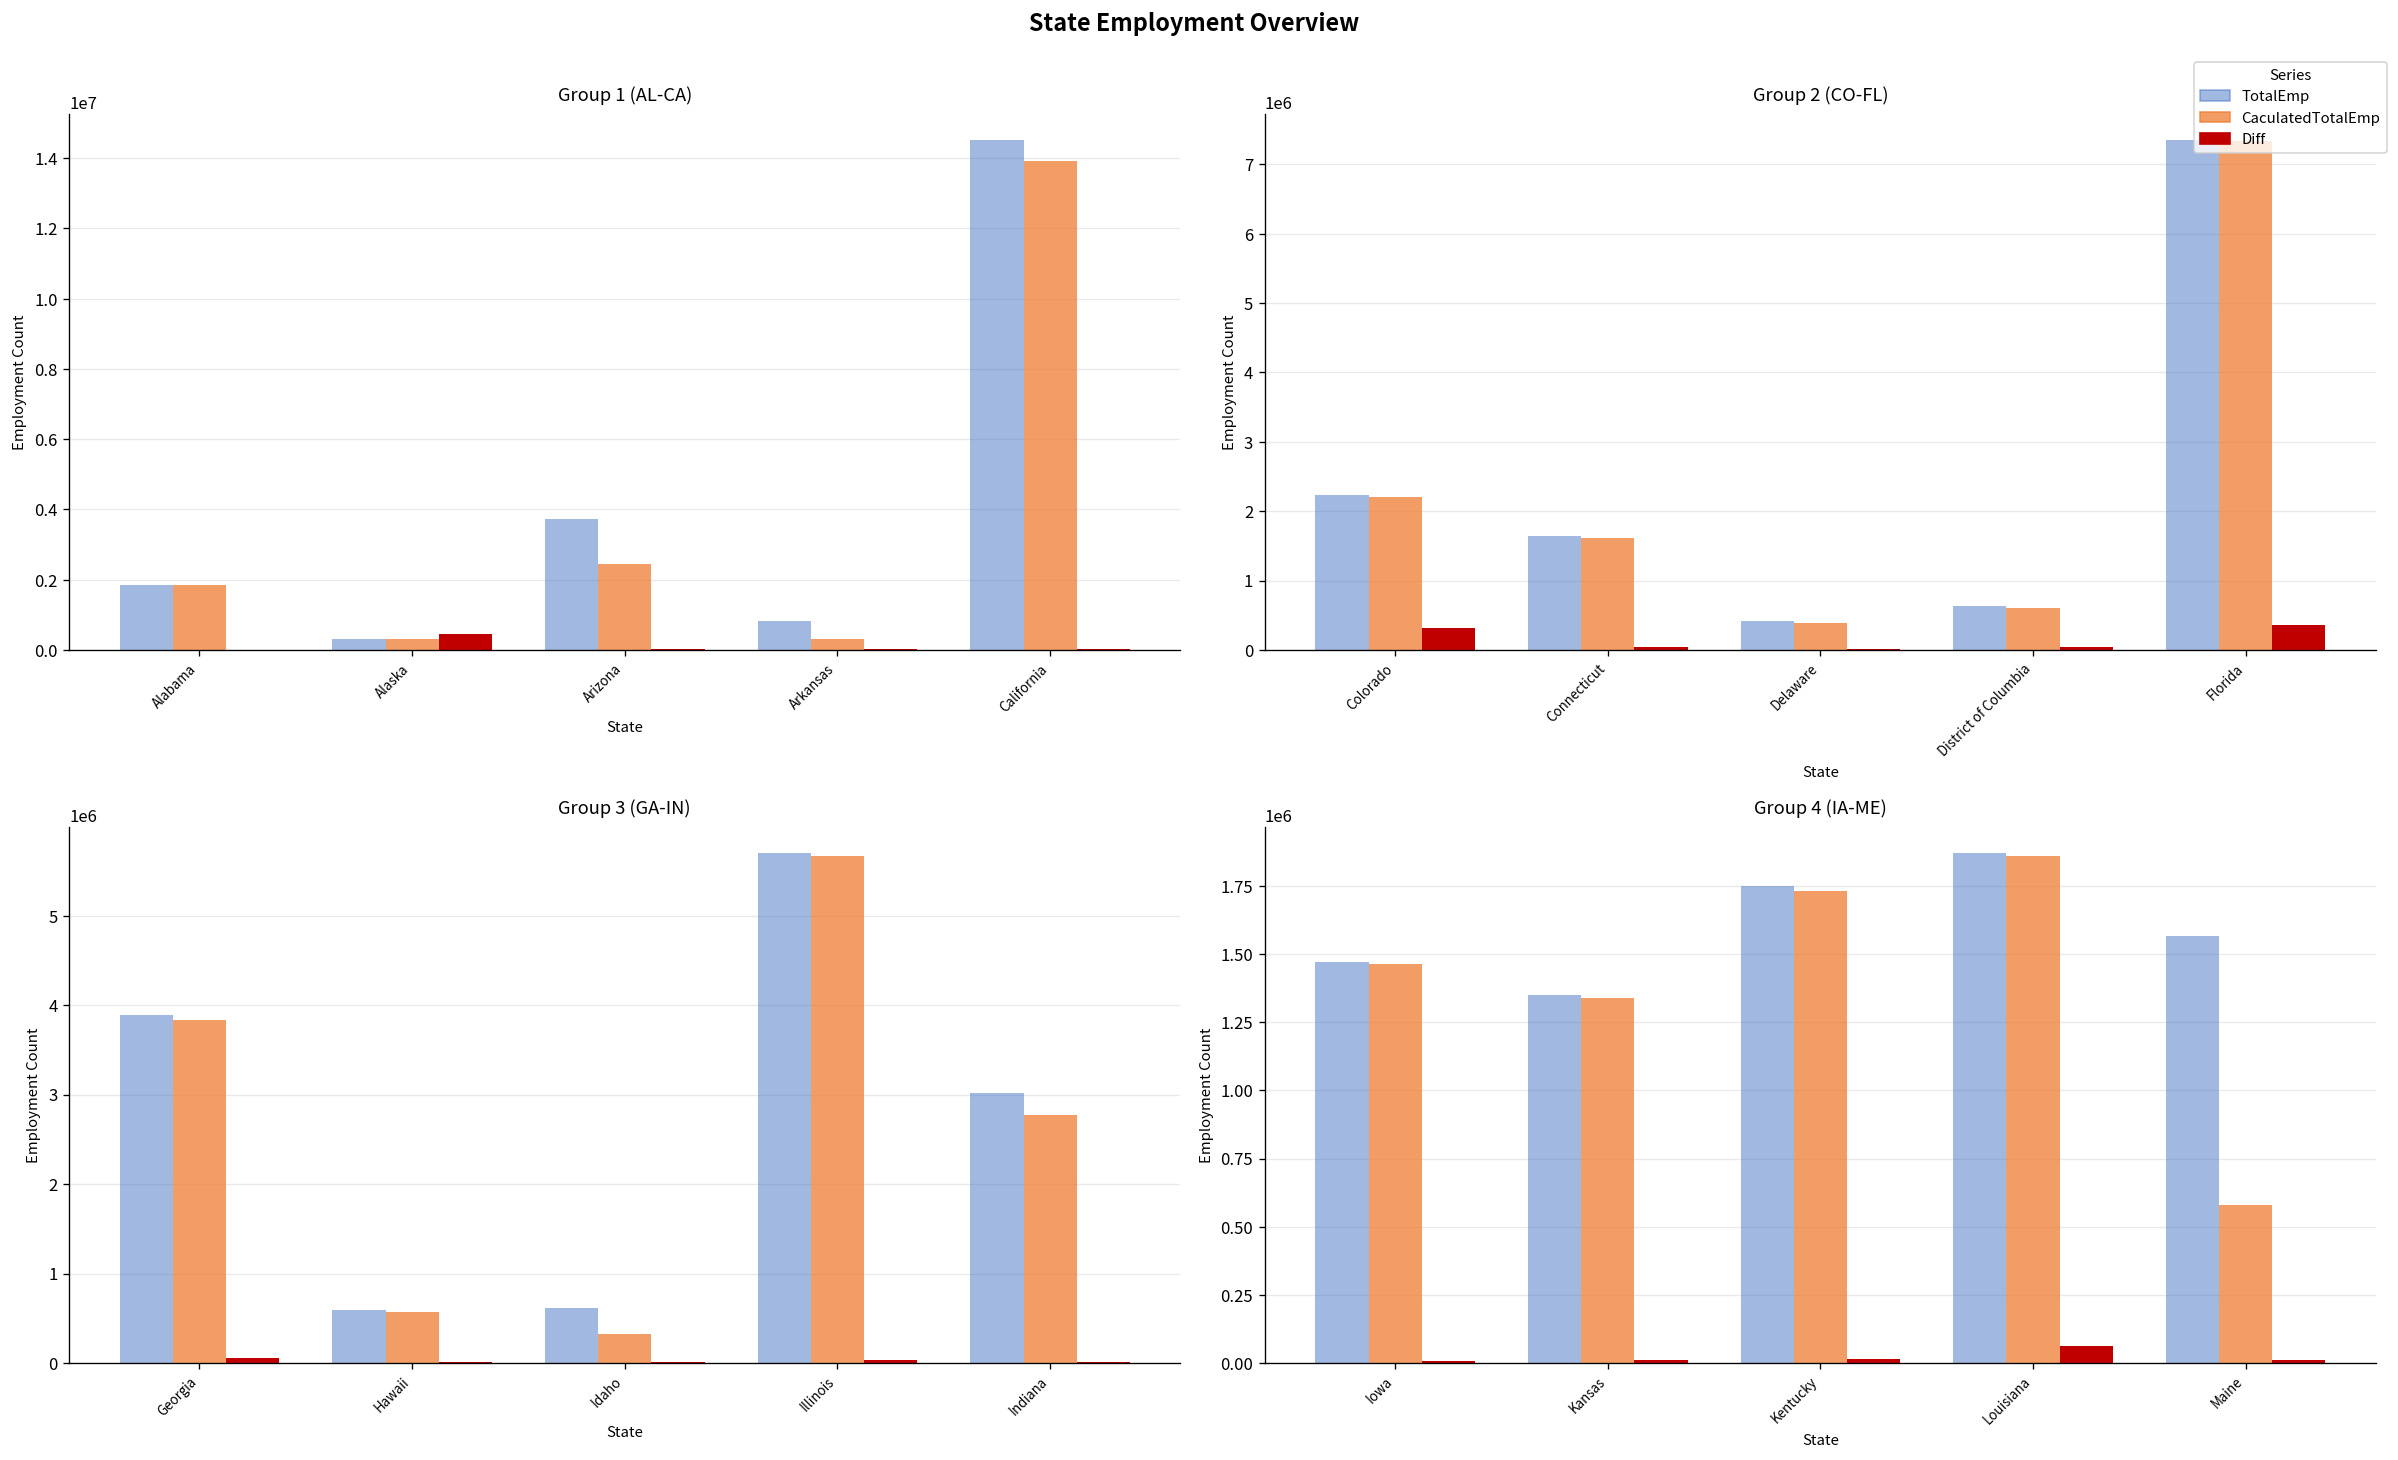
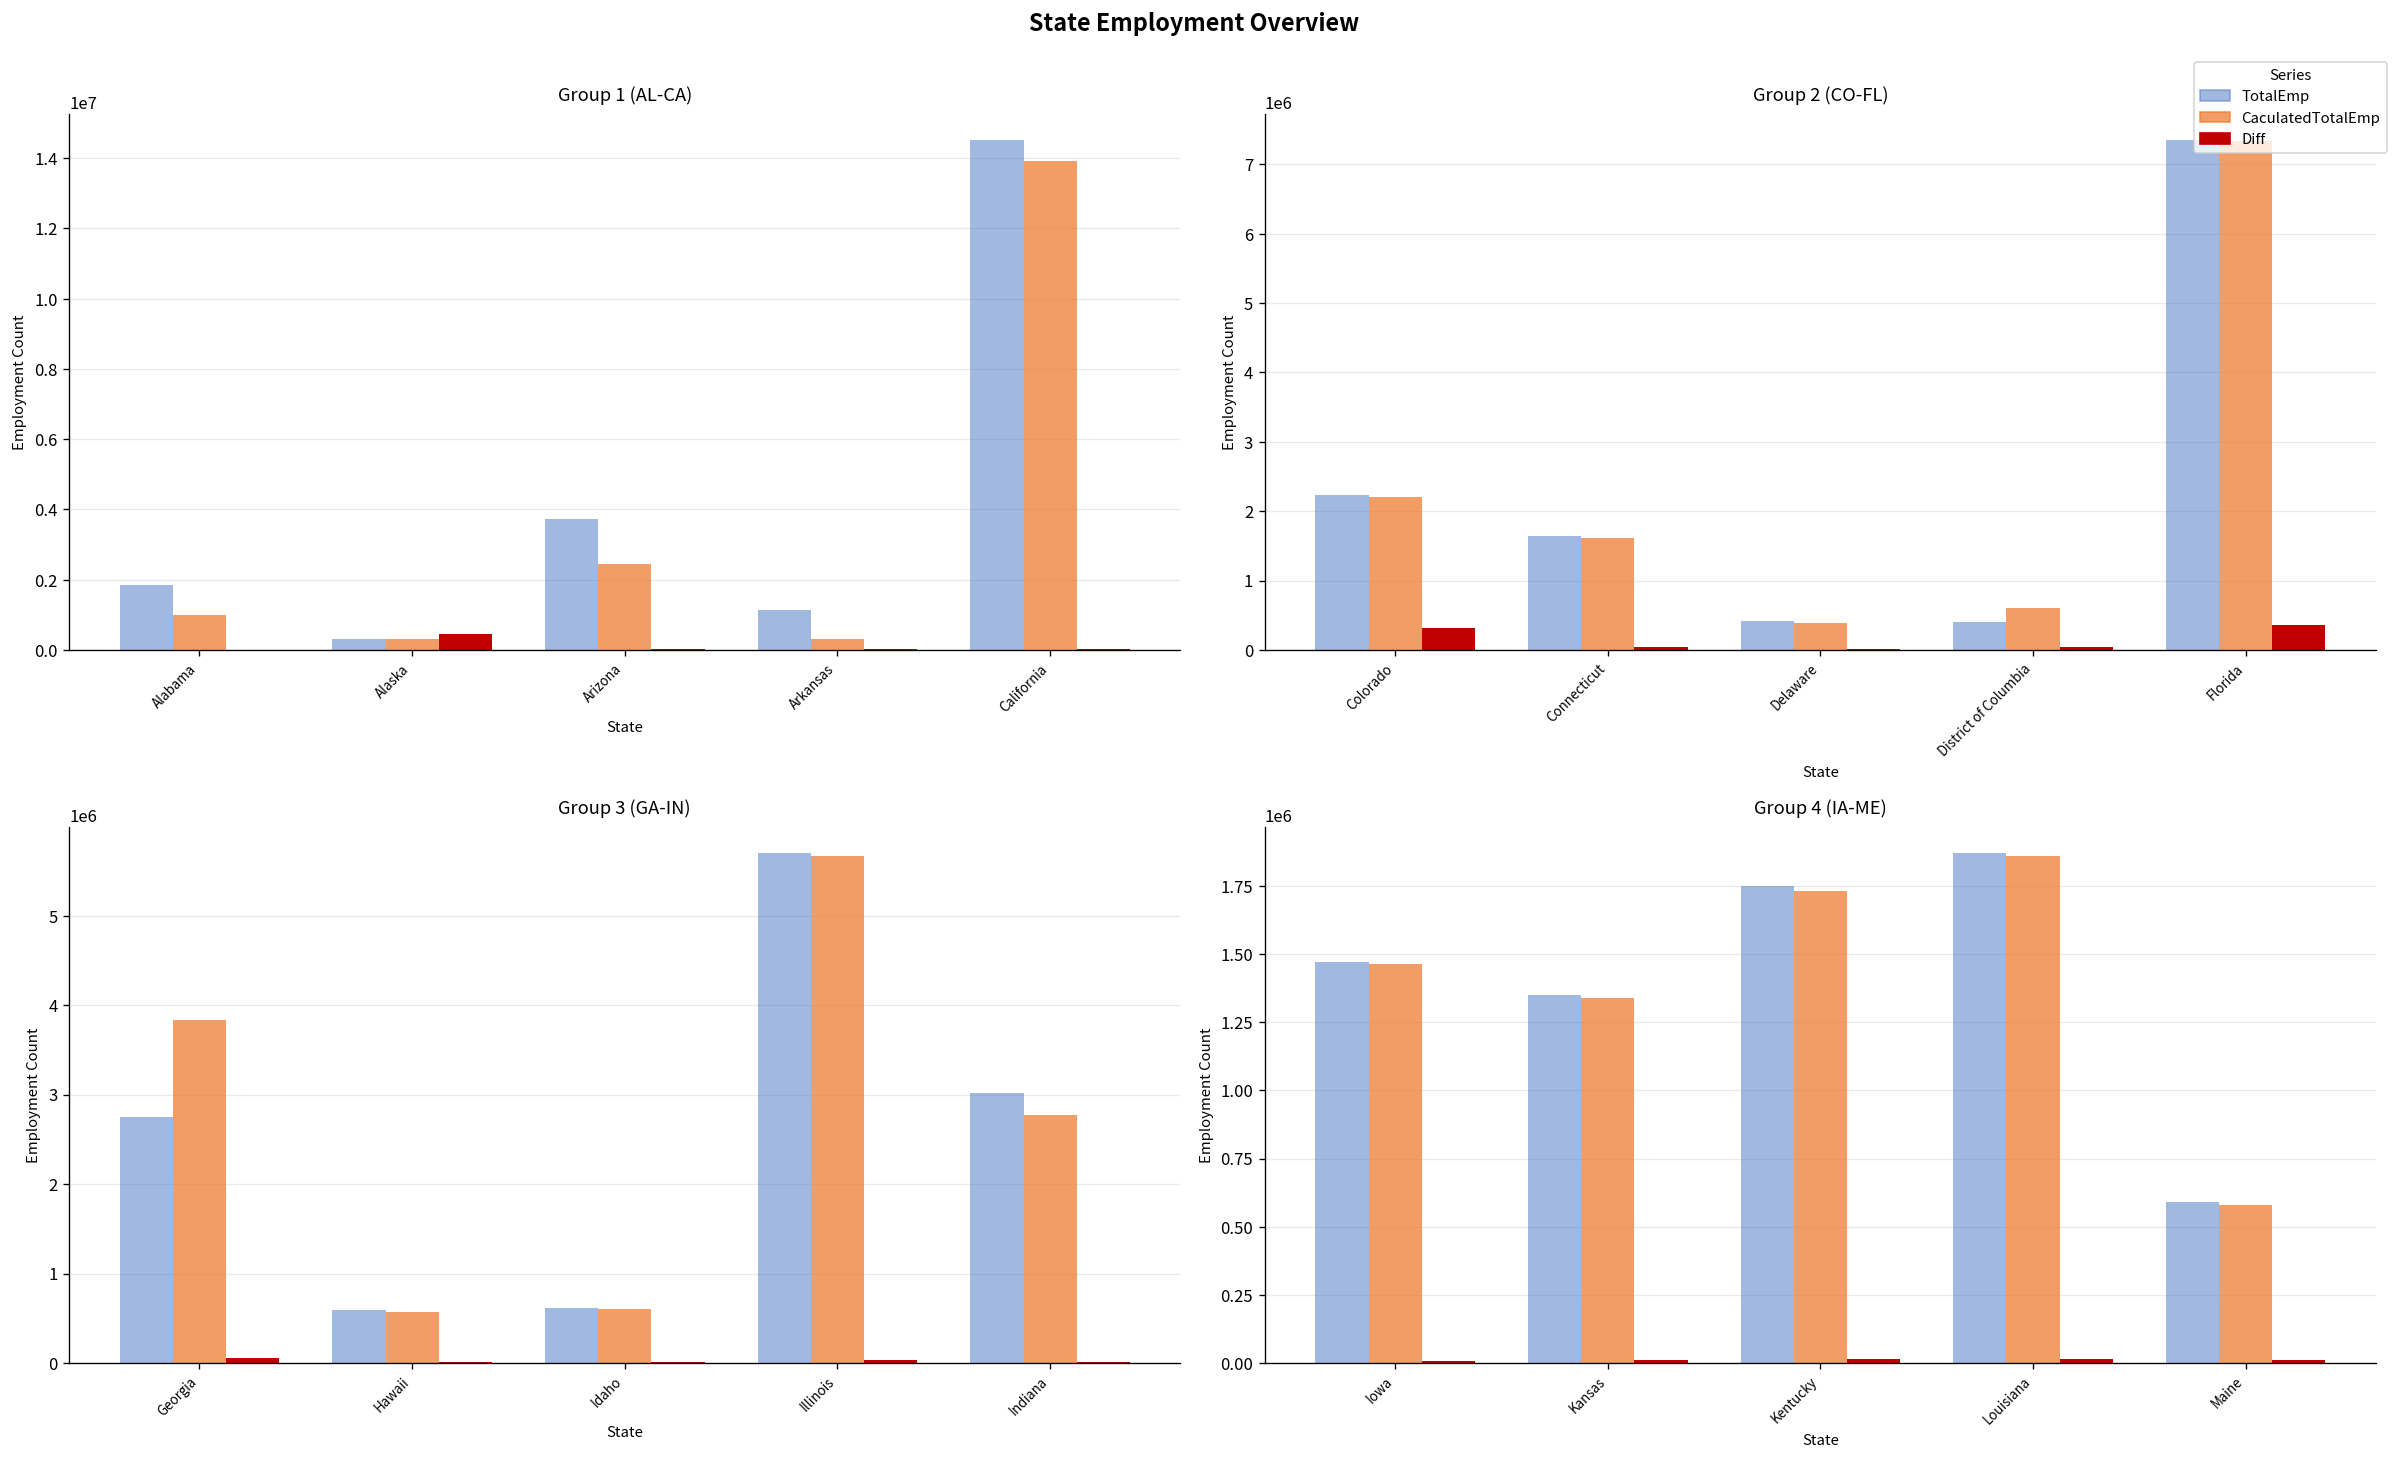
Group 1 (AL-CA), CaculatedTotalEmp, Alabama: 1900000 -> 1000000
Group 1 (AL-CA), TotalEmp, Arkansas: 800000 -> 1100000
Group 2 (CO-FL), TotalEmp, District of Columbia: 600000 -> 400000
Group 3 (GA-IN), TotalEmp, Georgia: 3900000 -> 2700000
Group 3 (GA-IN), CaculatedTotalEmp, Idaho: 300000 -> 600000
Group 4 (IA-ME), Diff, Louisiana: 60000 -> 10000
Group 4 (IA-ME), TotalEmp, Maine: 1560000 -> 590000
